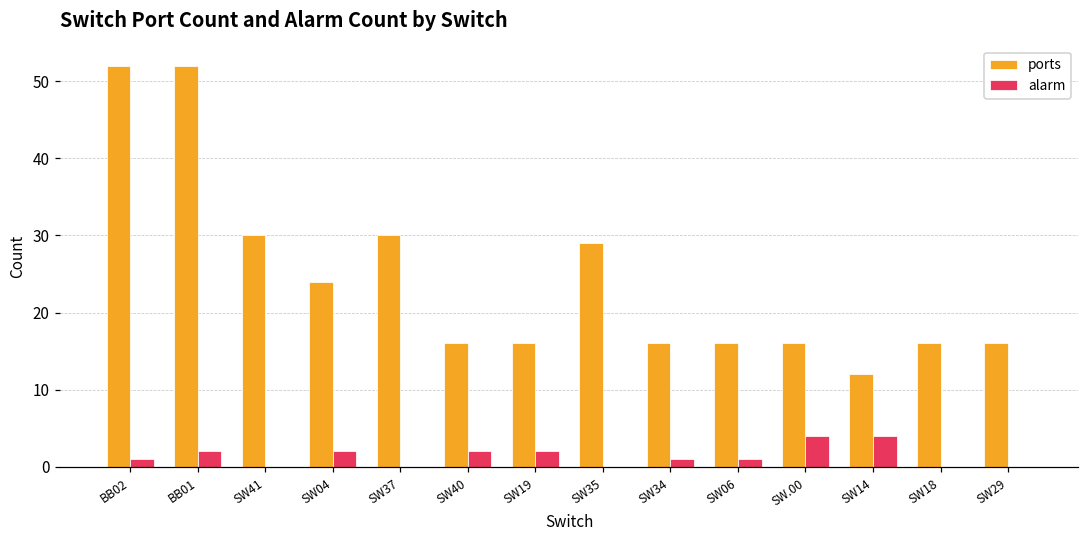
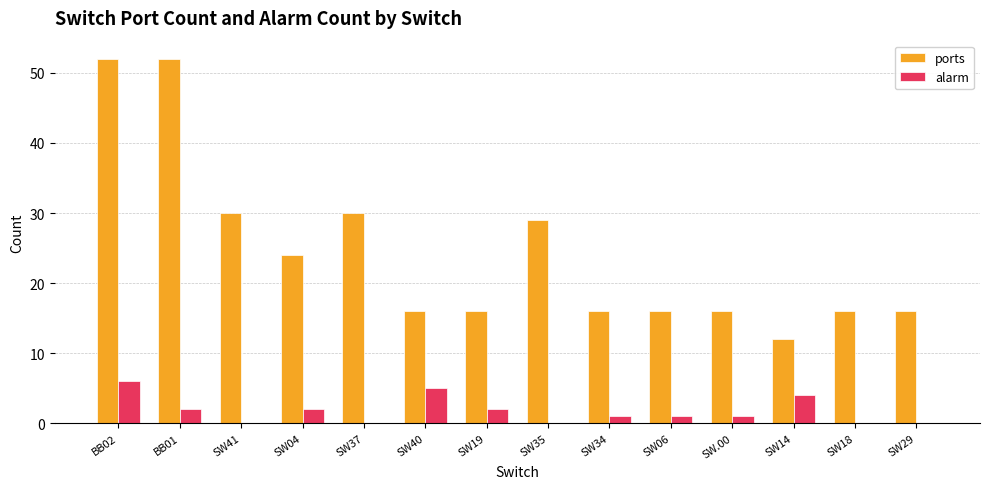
alarm, BB02: 1 -> 6
alarm, SW40: 2 -> 5
alarm, SW.00: 4 -> 1
